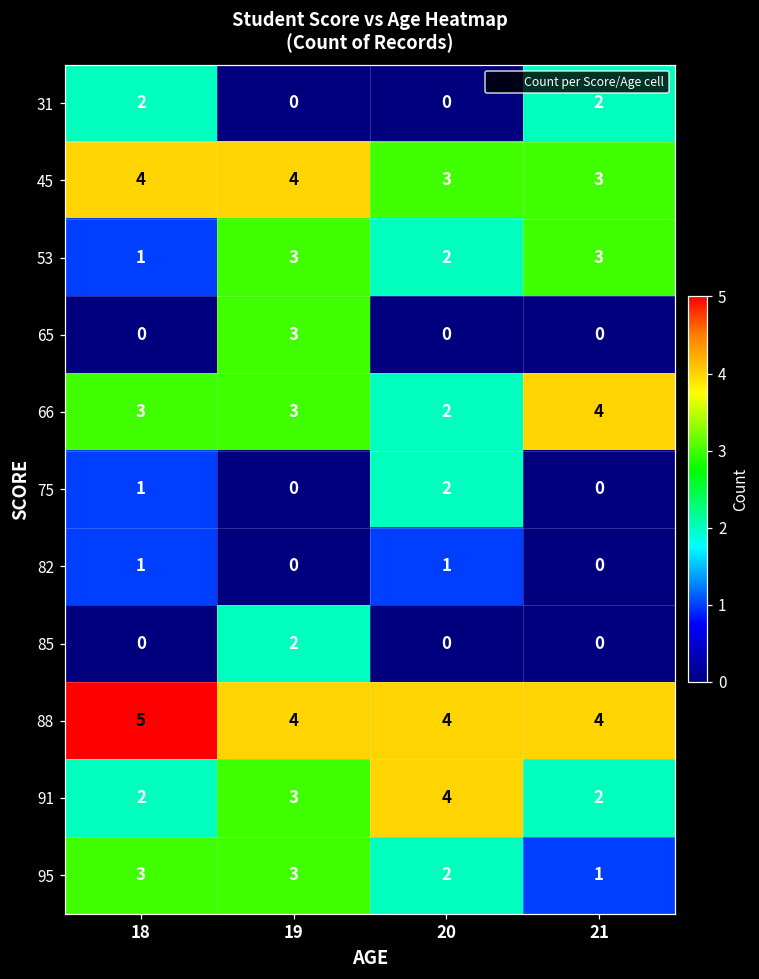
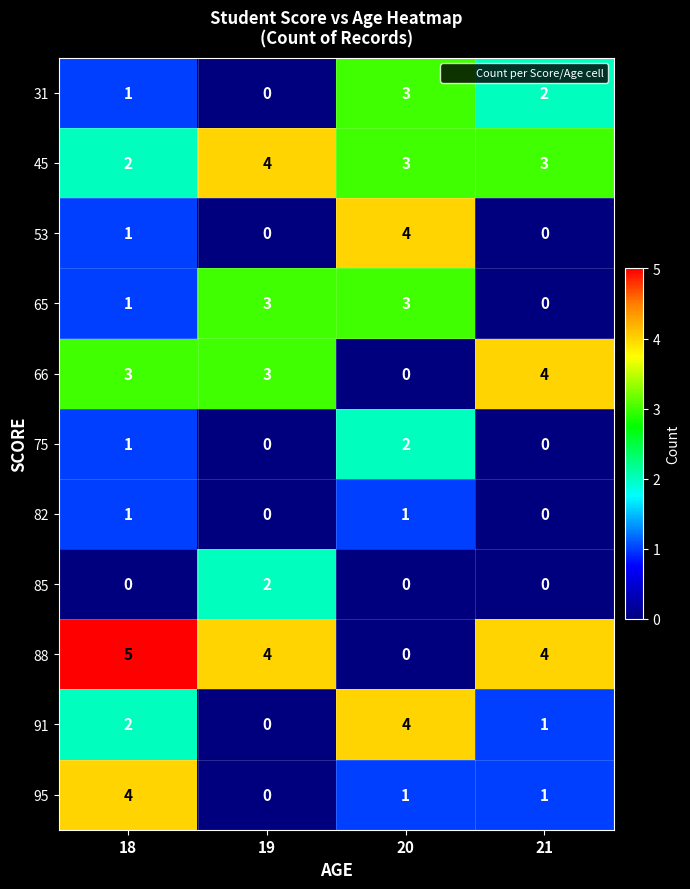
31, 18: 2 -> 1
31, 20: 0 -> 3
45, 18: 4 -> 2
53, 19: 3 -> 0
53, 20: 2 -> 4
53, 21: 3 -> 0
65, 18: 0 -> 1
65, 20: 0 -> 3
66, 20: 2 -> 0
88, 20: 4 -> 0
91, 19: 3 -> 0
91, 21: 2 -> 1
95, 18: 3 -> 4
95, 19: 3 -> 0
95, 20: 2 -> 1
